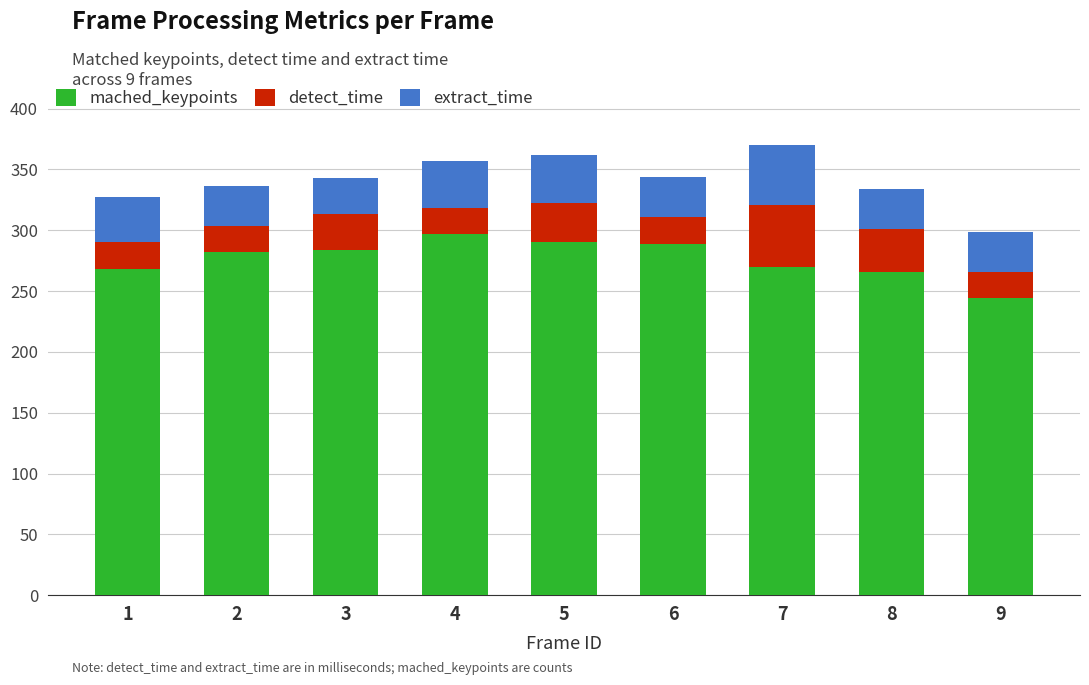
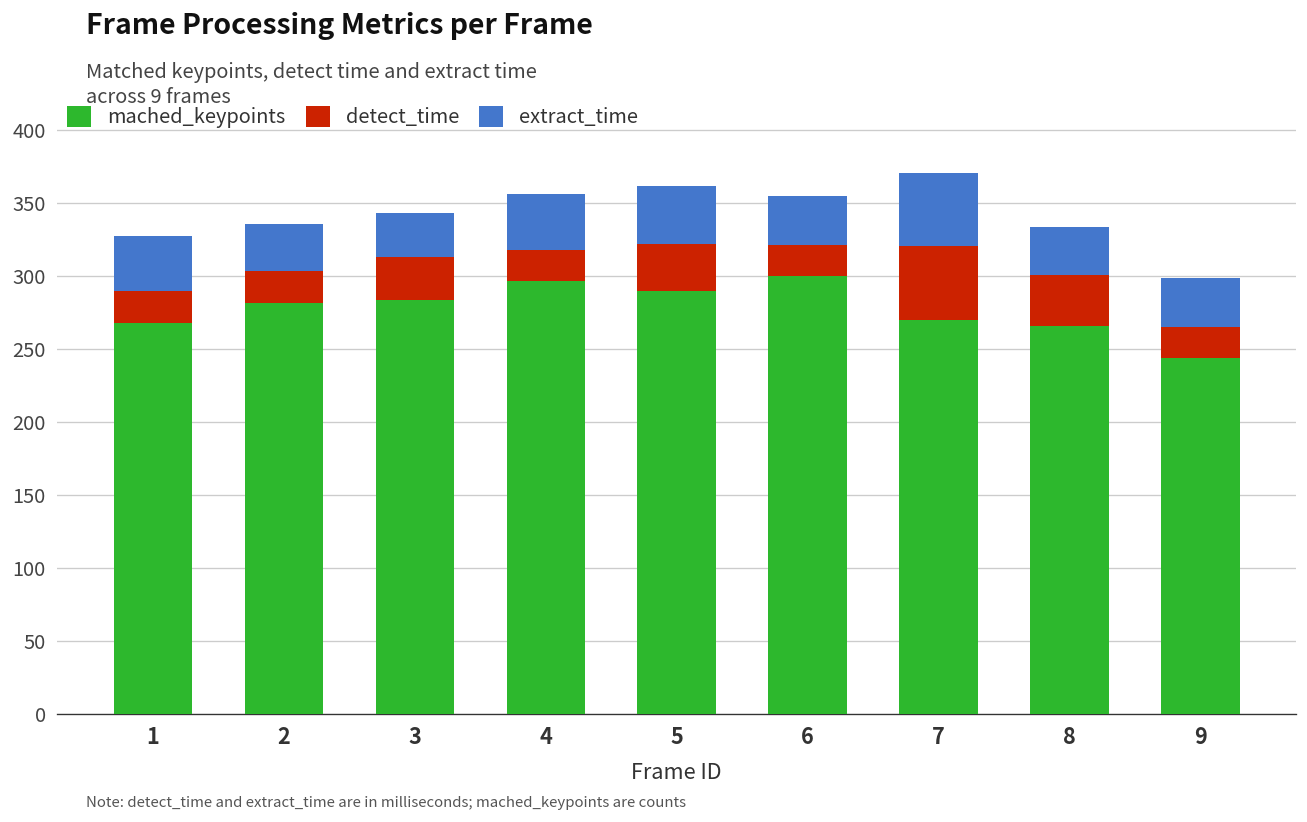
mached_keypoints, 6: 289 -> 300
